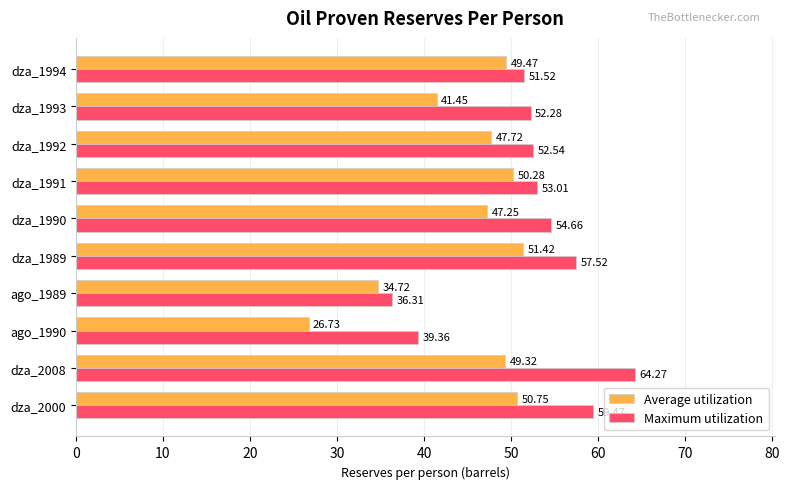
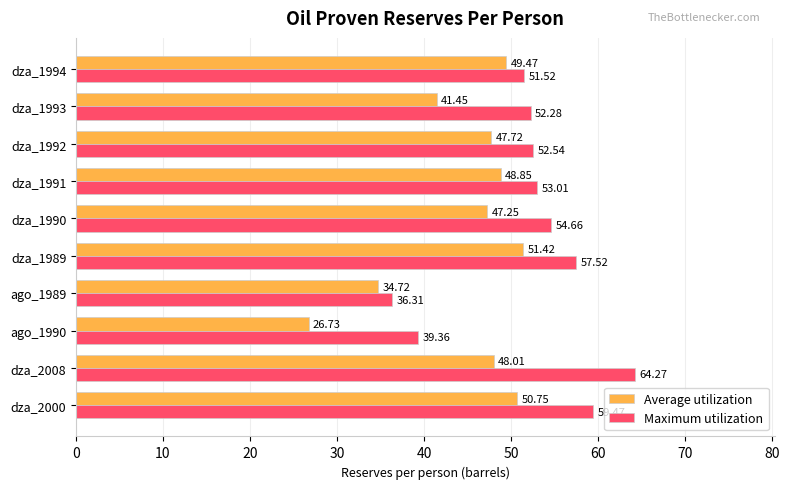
Average utilization, dza_1991: 50.28 -> 48.85
Average utilization, dza_2008: 49.32 -> 48.01
